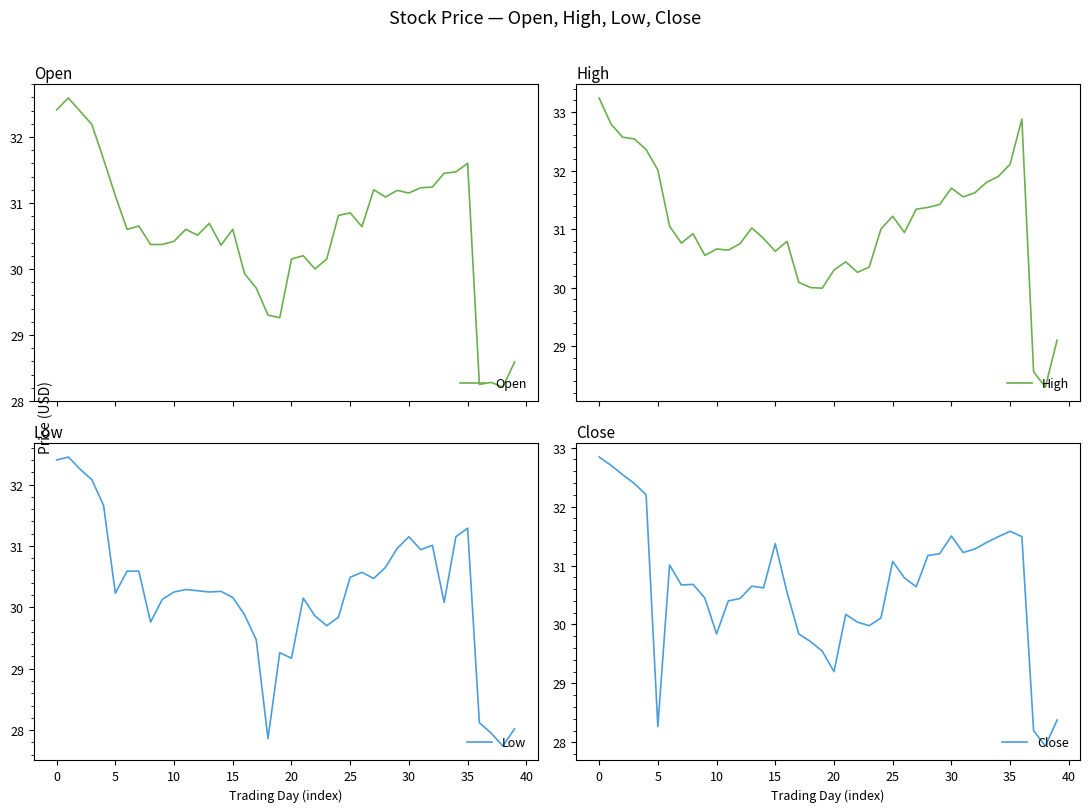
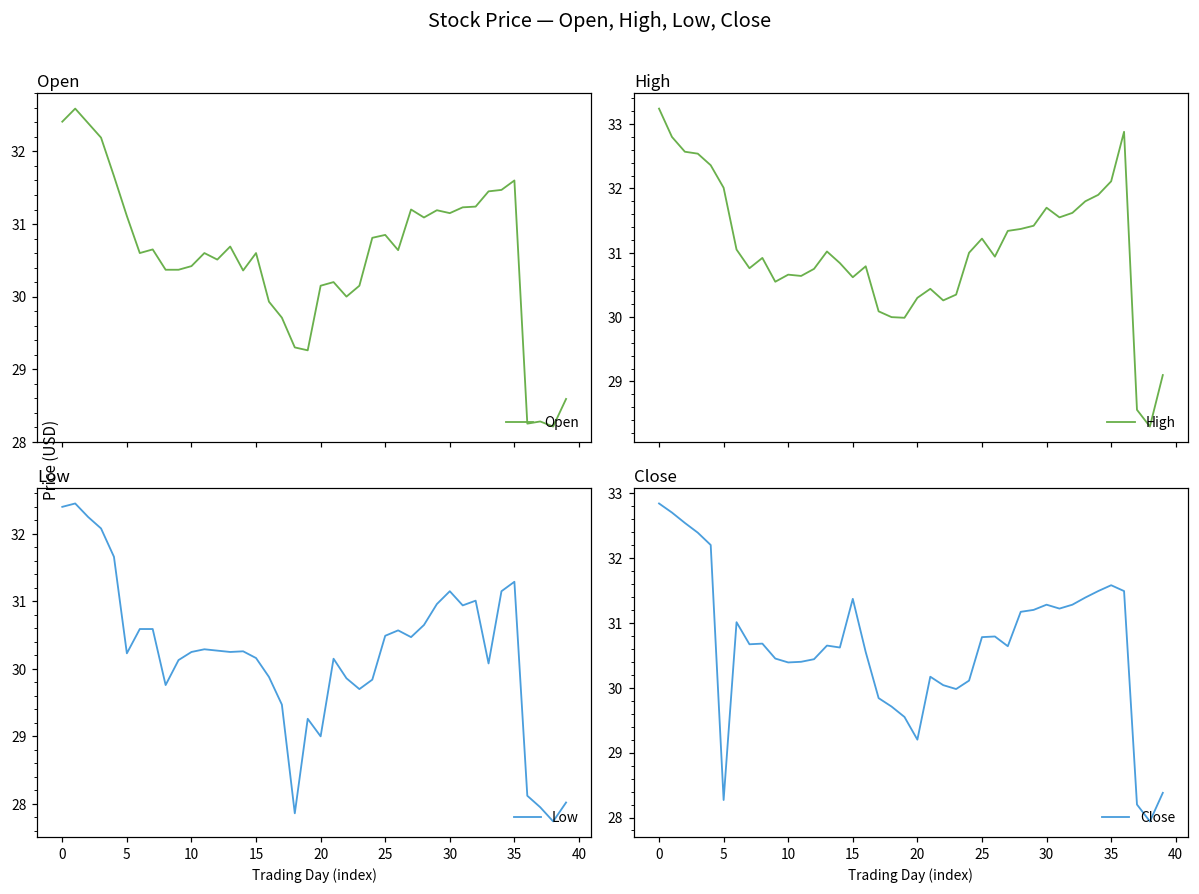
Low, 20: 29.2 -> 29.0
Close, 10: 29.8 -> 30.4
Close, 25: 31.1 -> 30.8
Close, 30: 31.5 -> 31.3
